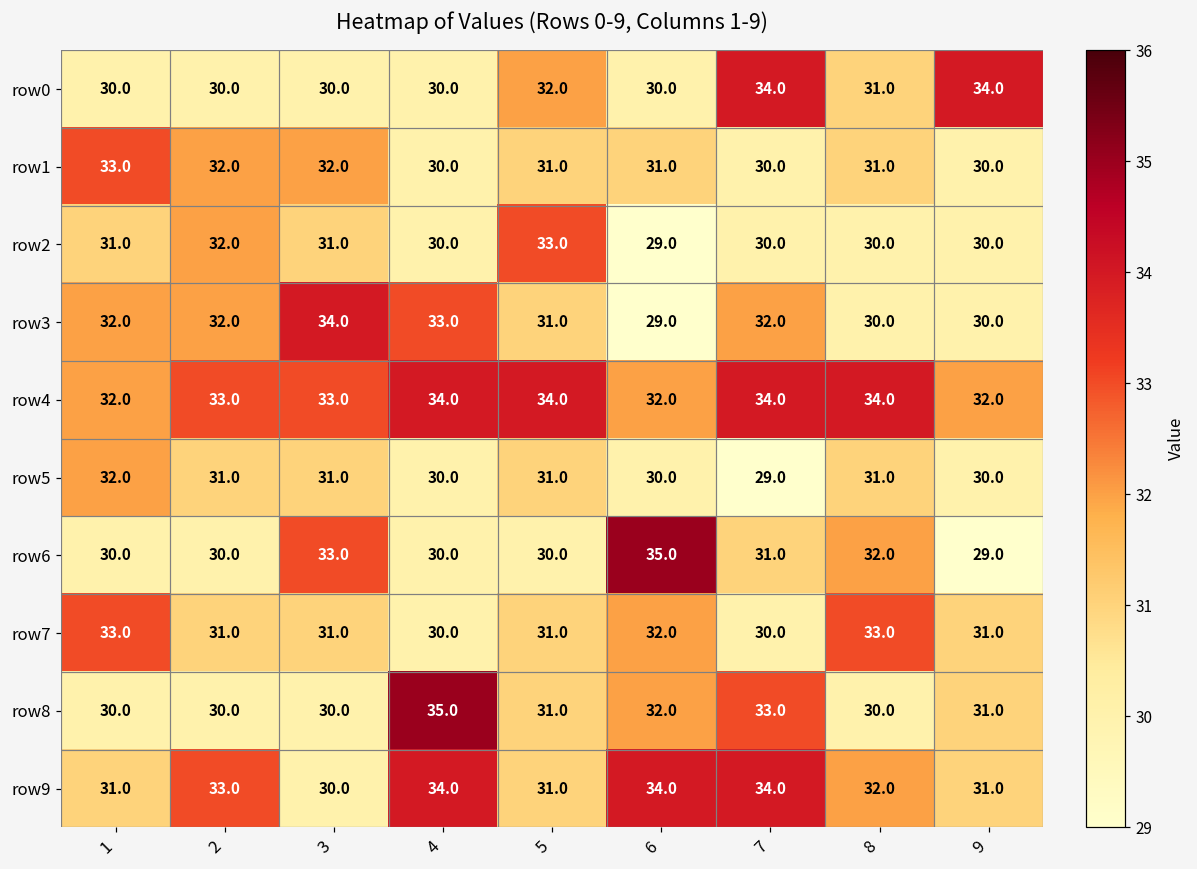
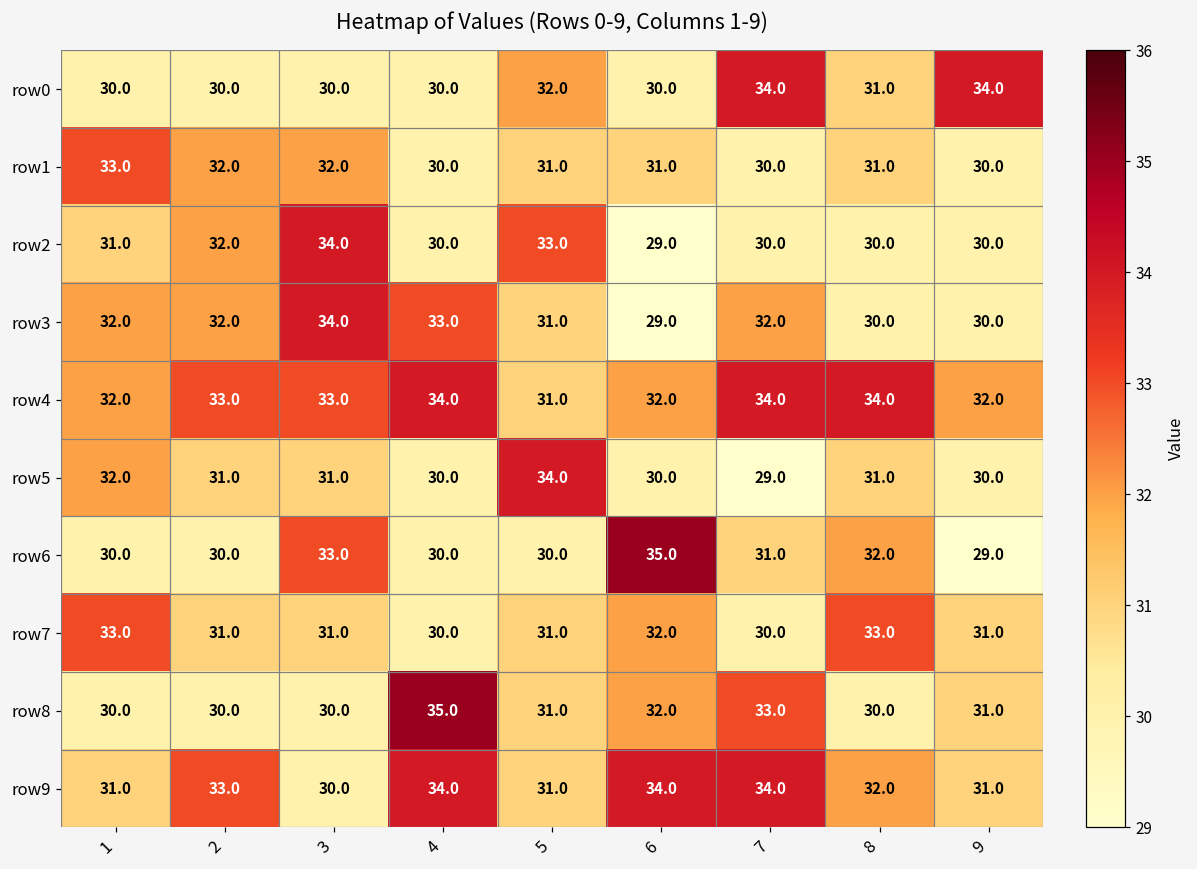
row2, 3: 31.0 -> 34.0
row4, 5: 34.0 -> 31.0
row5, 5: 31.0 -> 34.0
